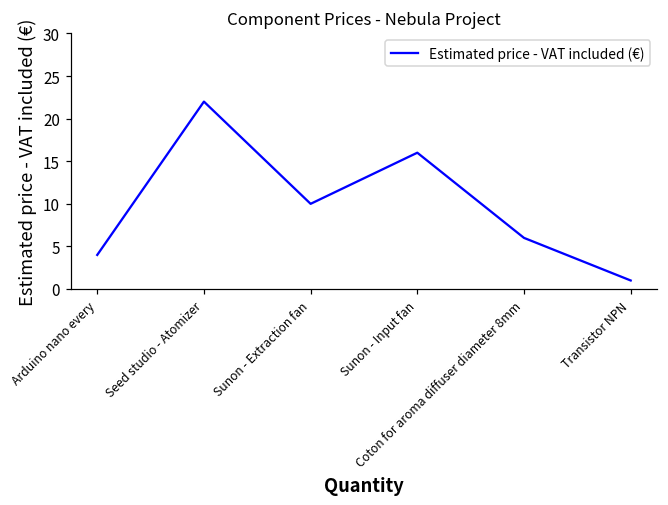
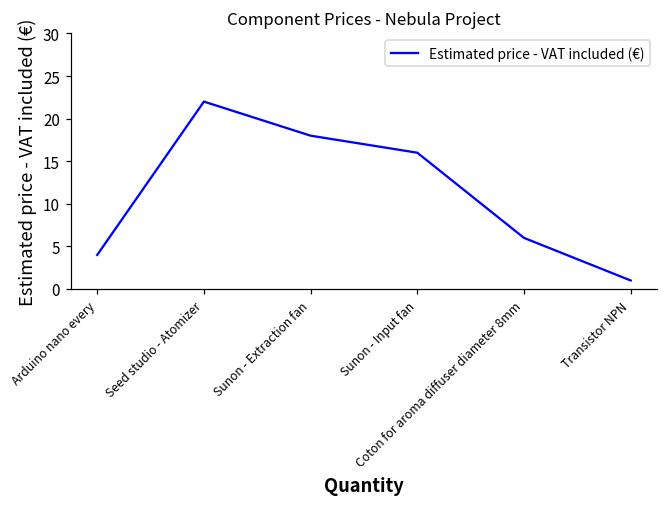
Sunon - Extraction fan: 10 -> 18
